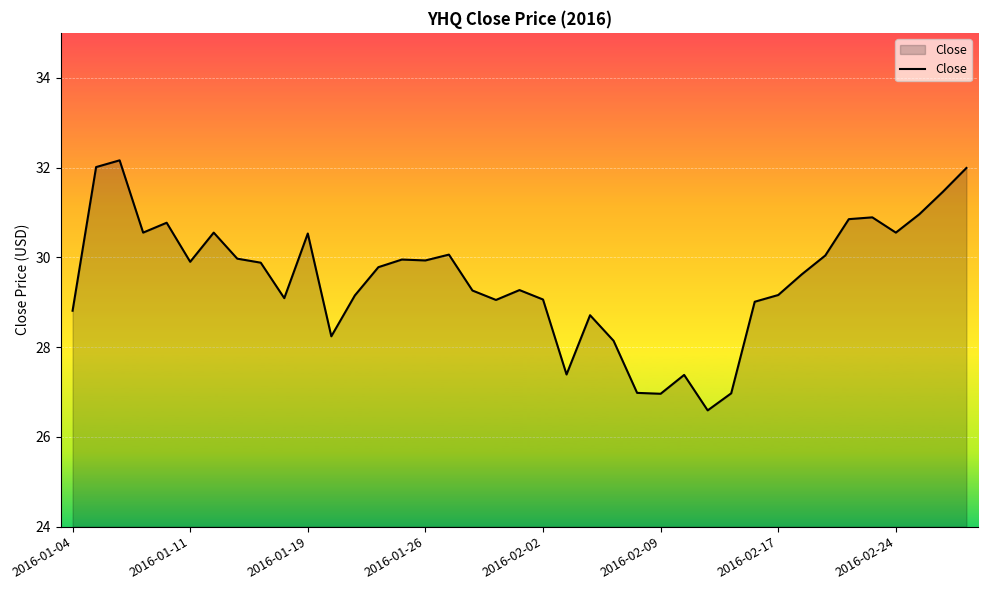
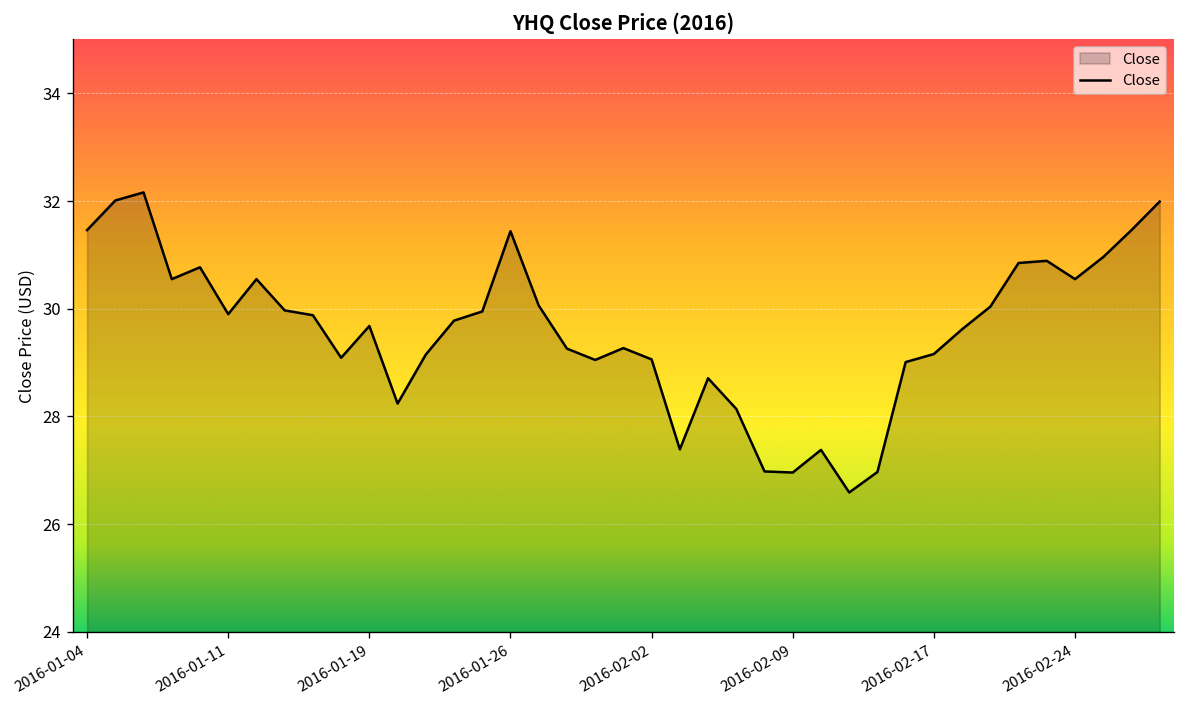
2016-01-04: 28.8 -> 31.5
2016-01-19: 30.5 -> 29.7
2016-01-26: 29.9 -> 31.4
